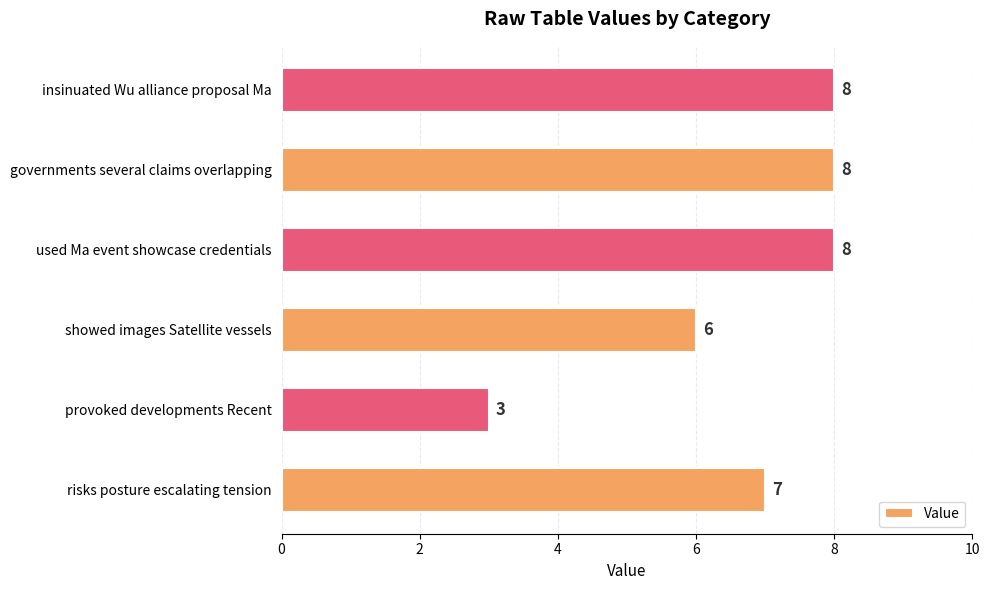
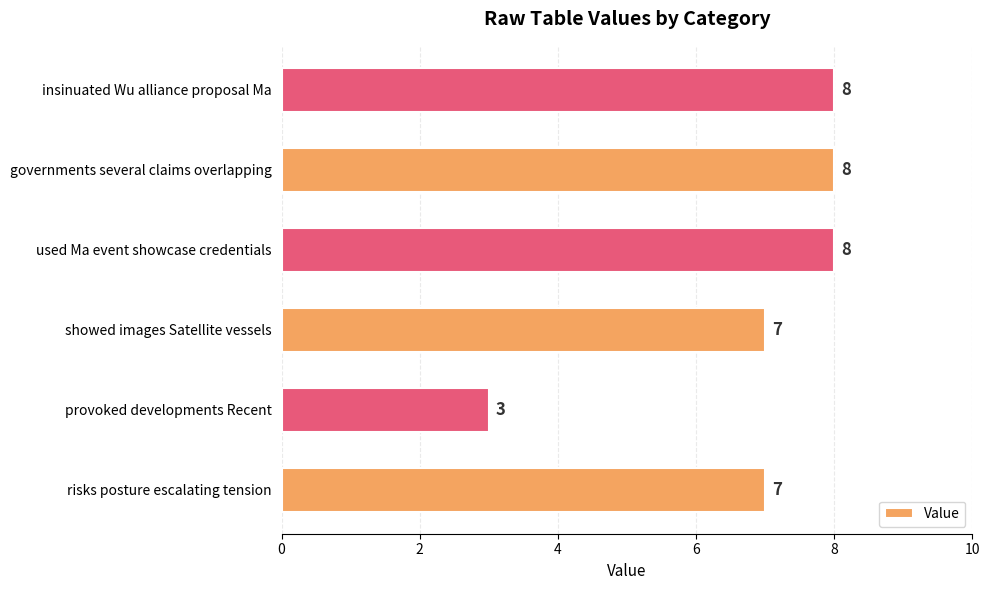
showed images Satellite vessels: 6 -> 7
